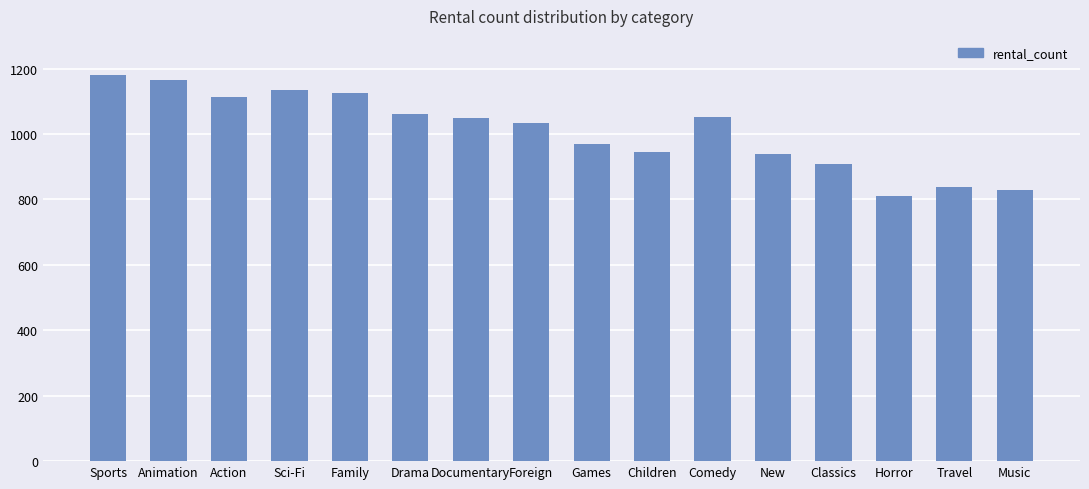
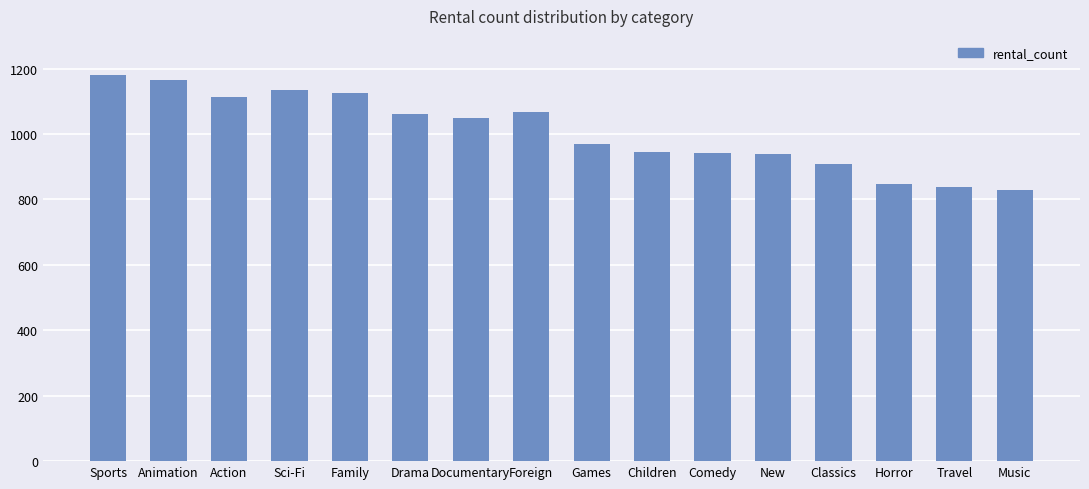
Foreign: 1030 -> 1070
Comedy: 1050 -> 940
Horror: 810 -> 850
